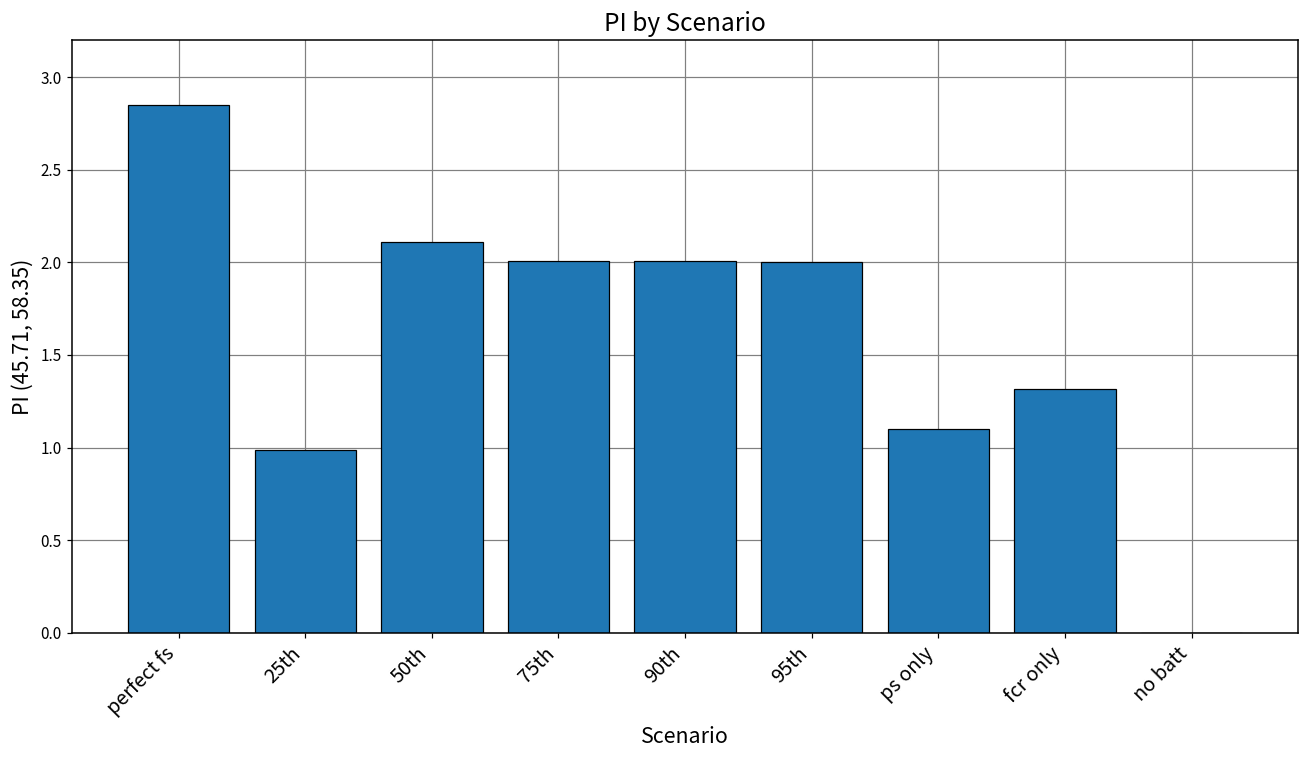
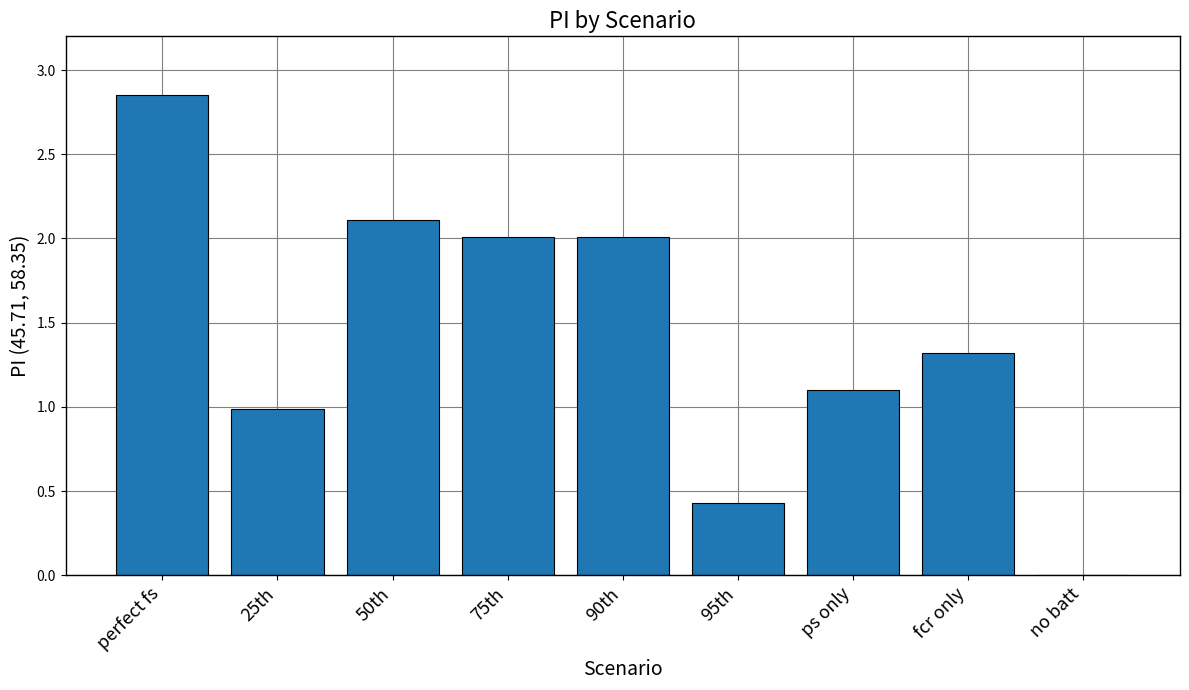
95th: 2.00 -> 0.43
